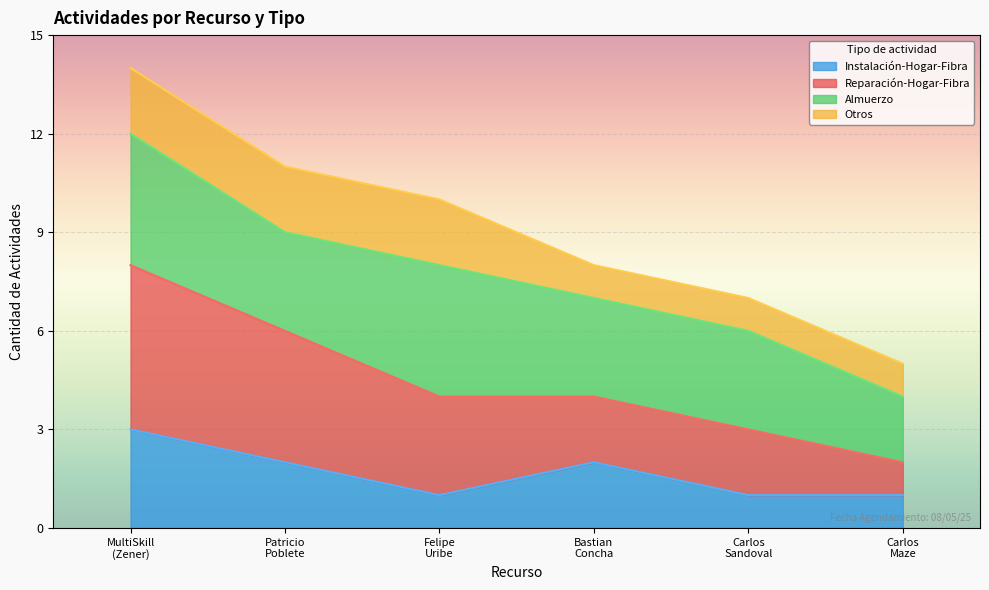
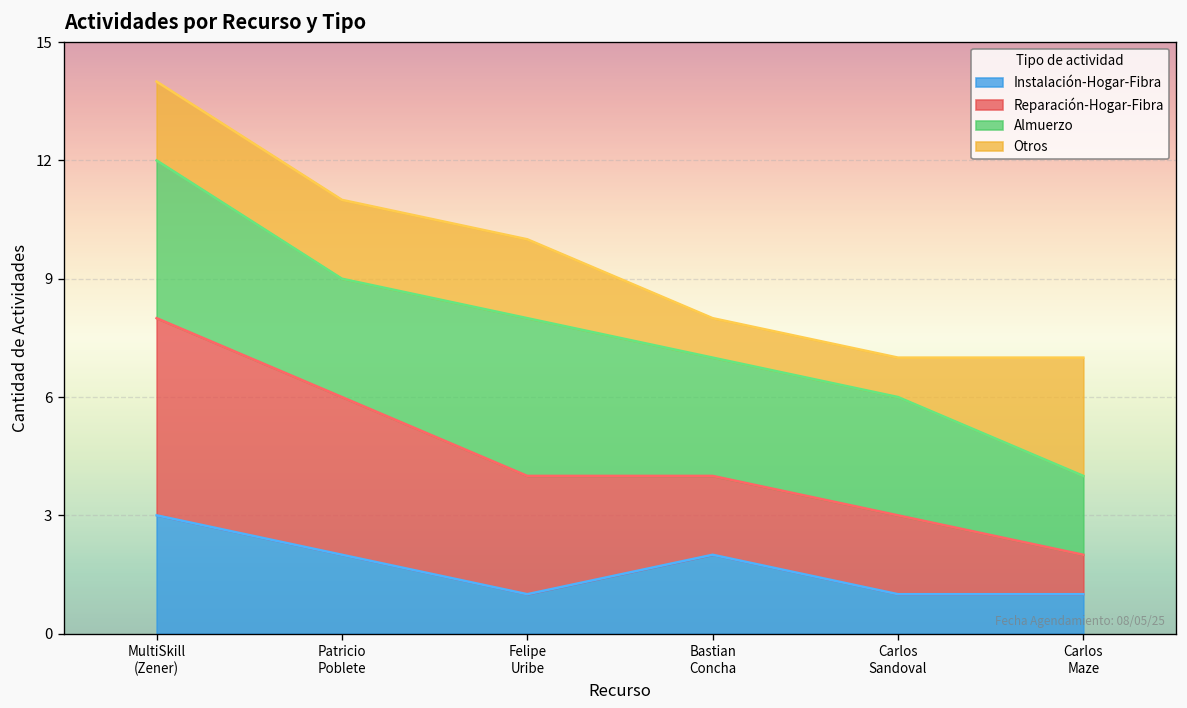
Otros, Carlos Maze: 1 -> 3
